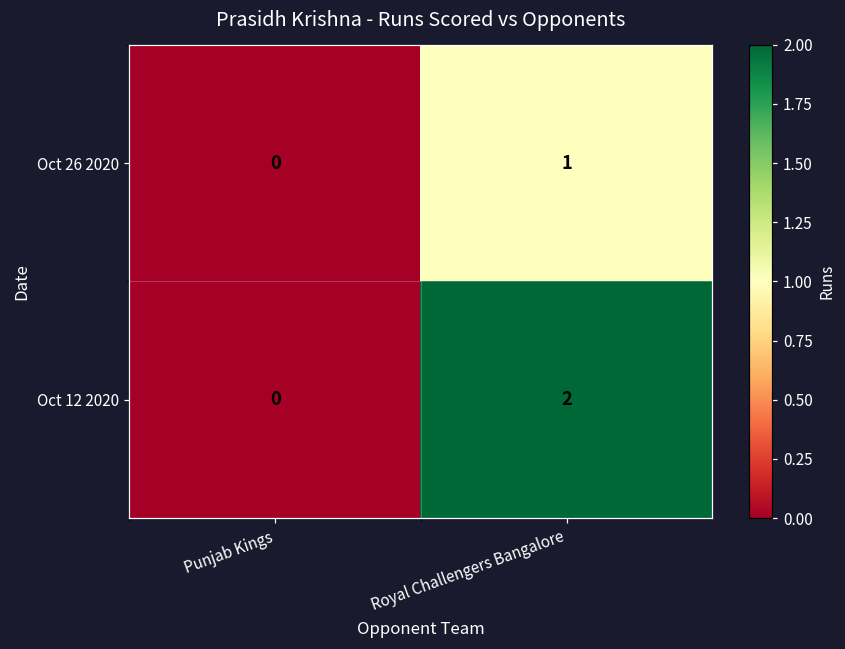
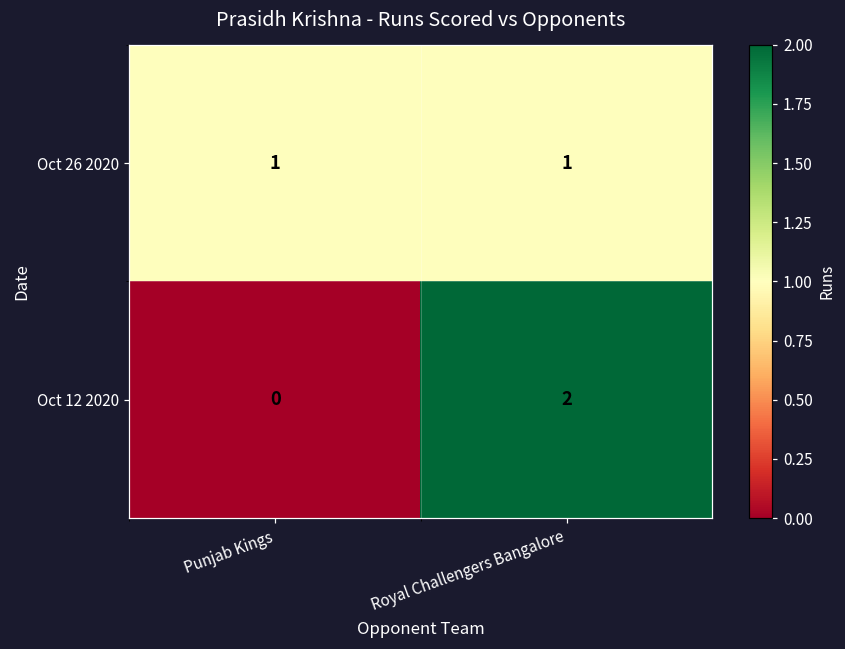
Oct 26 2020, Punjab Kings: 0 -> 1
